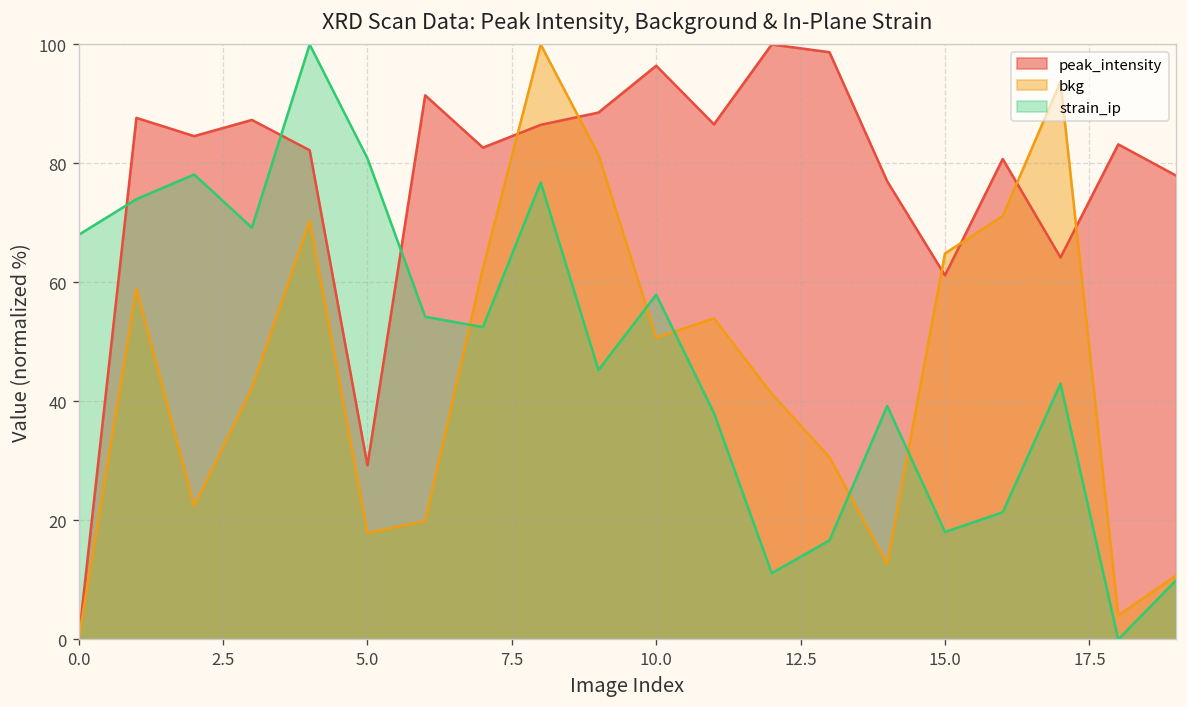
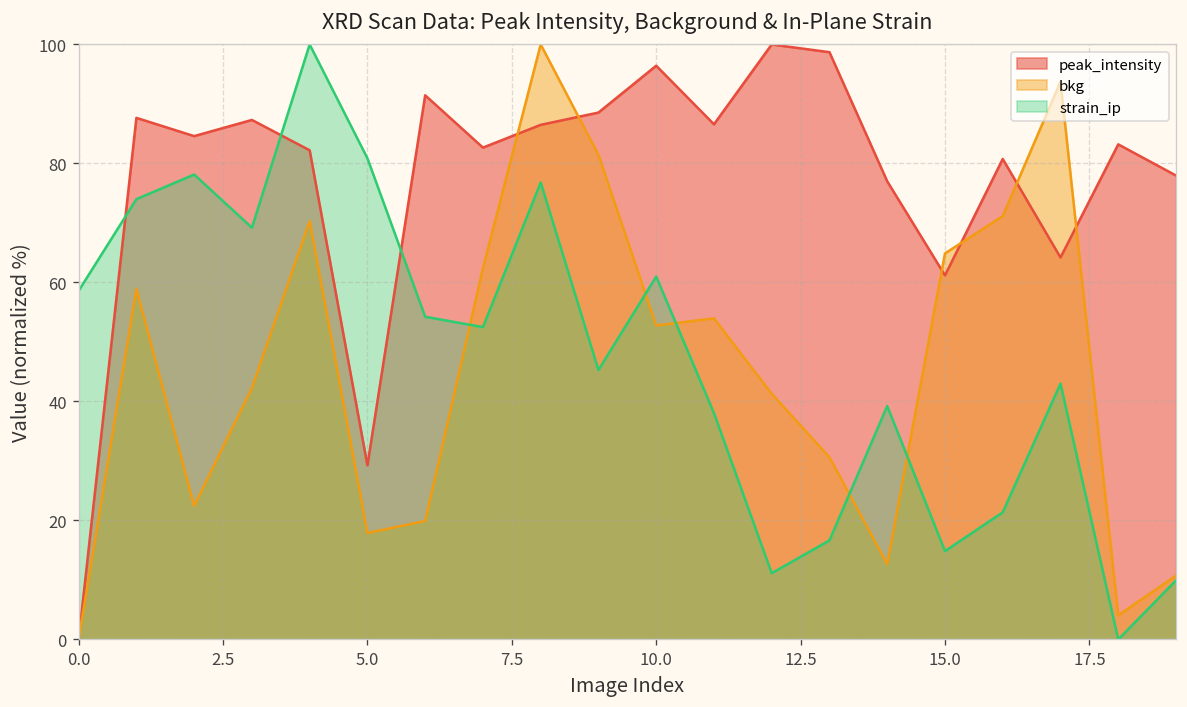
strain_ip, 0.0: 68 -> 59
bkg, 10.0: 51 -> 53
strain_ip, 10.0: 58 -> 61
strain_ip, 15.0: 18 -> 15
